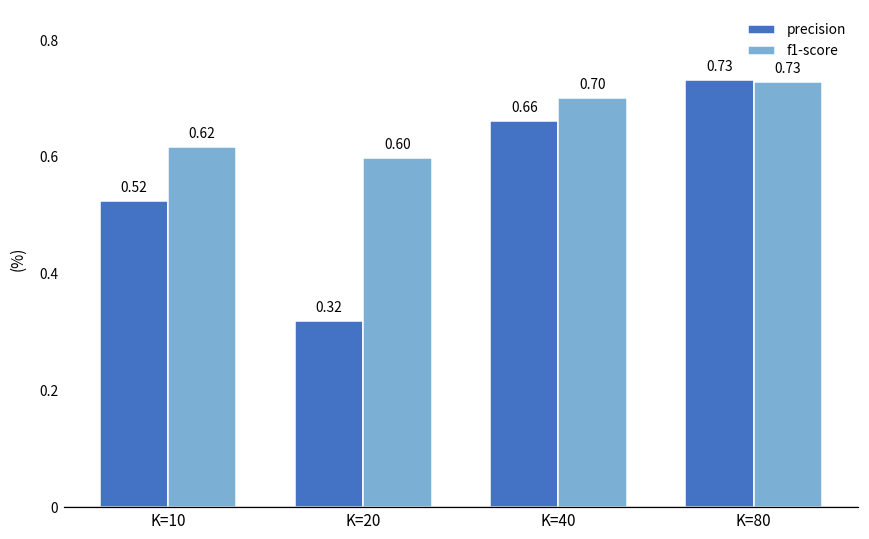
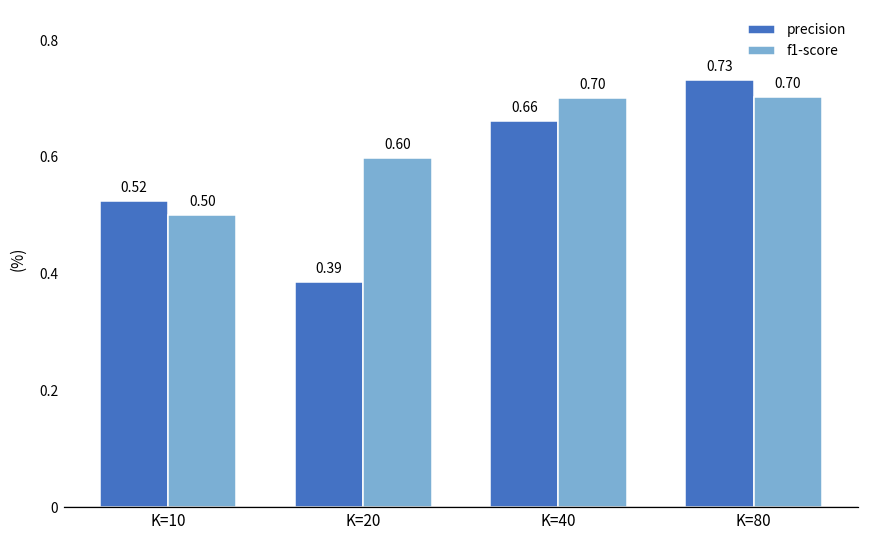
f1-score, K=10: 0.62 -> 0.50
precision, K=20: 0.32 -> 0.39
f1-score, K=80: 0.73 -> 0.70
